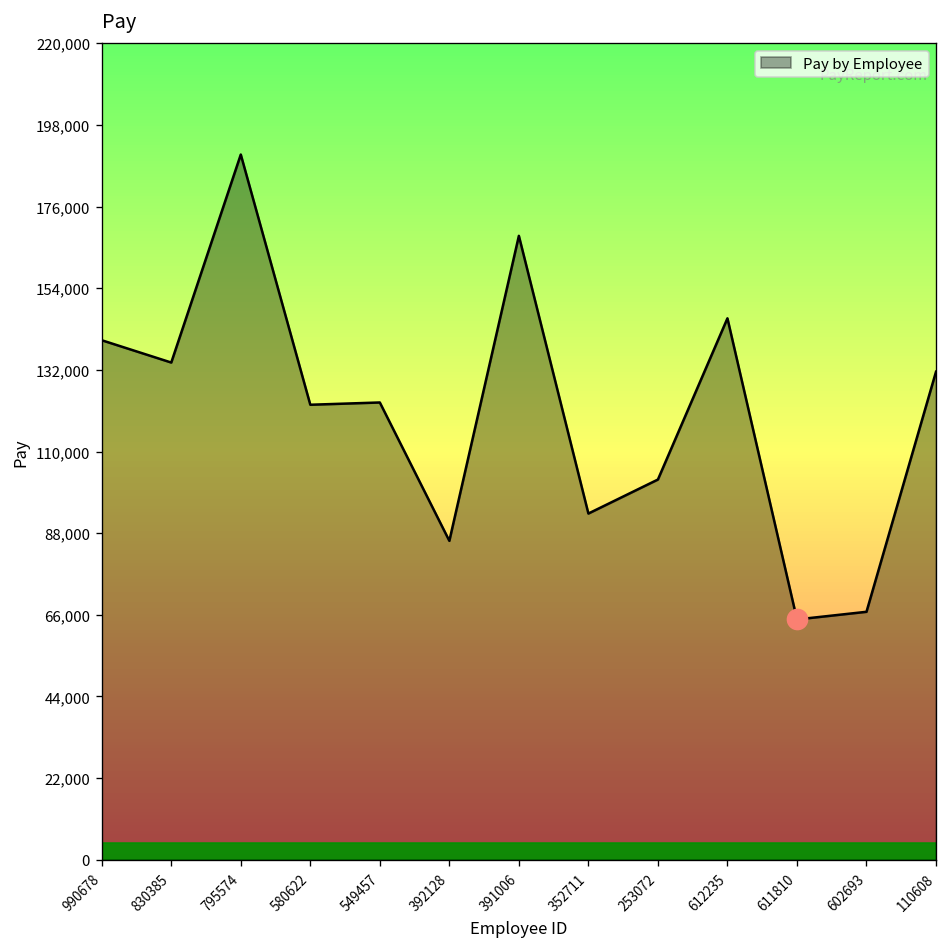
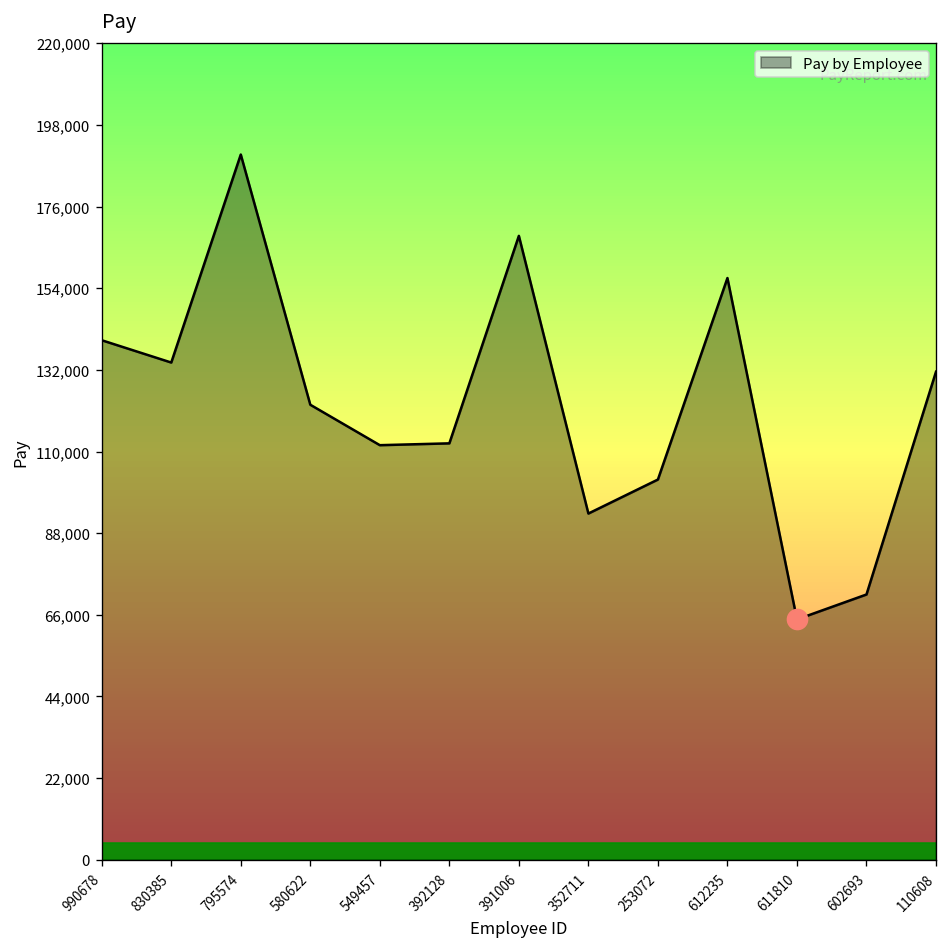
Pay by Employee, 549457: 123,000 -> 112,000
Pay by Employee, 392128: 86,000 -> 112,000
Pay by Employee, 612235: 146,000 -> 157,000
Pay by Employee, 602693: 67,000 -> 71,000
